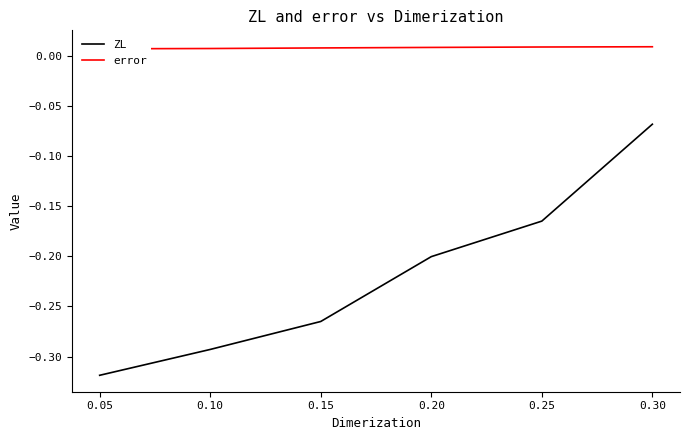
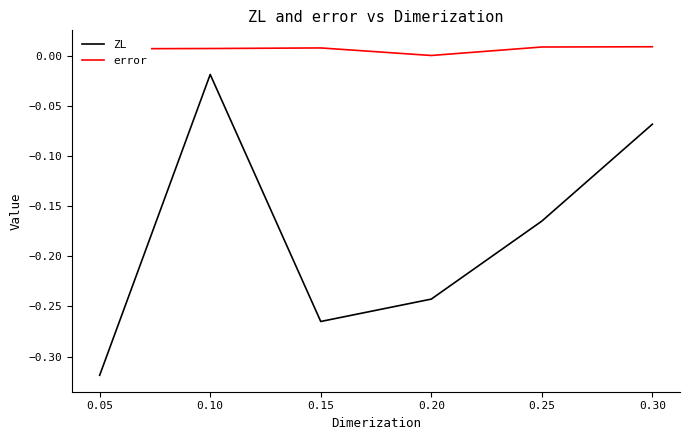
ZL, 0.10: -0.293 -> -0.019
ZL, 0.20: -0.200 -> -0.243
error, 0.20: 0.008 -> 0.000
